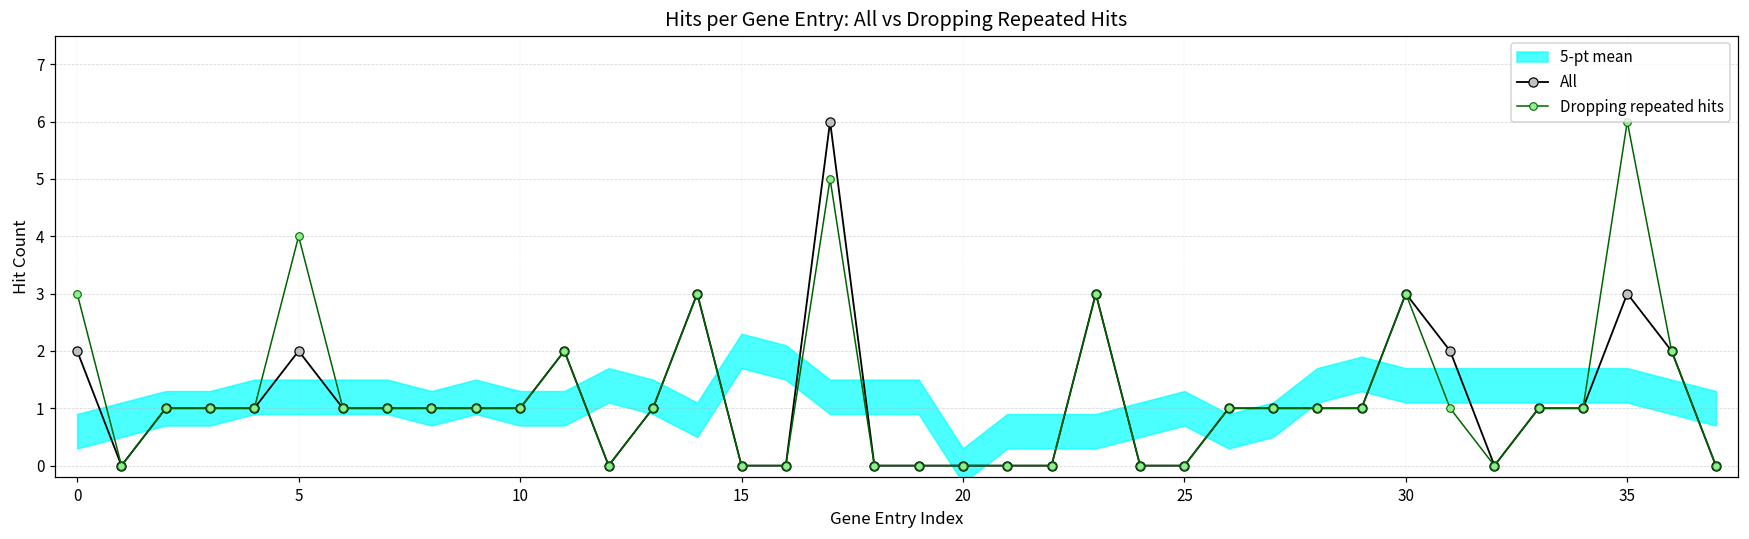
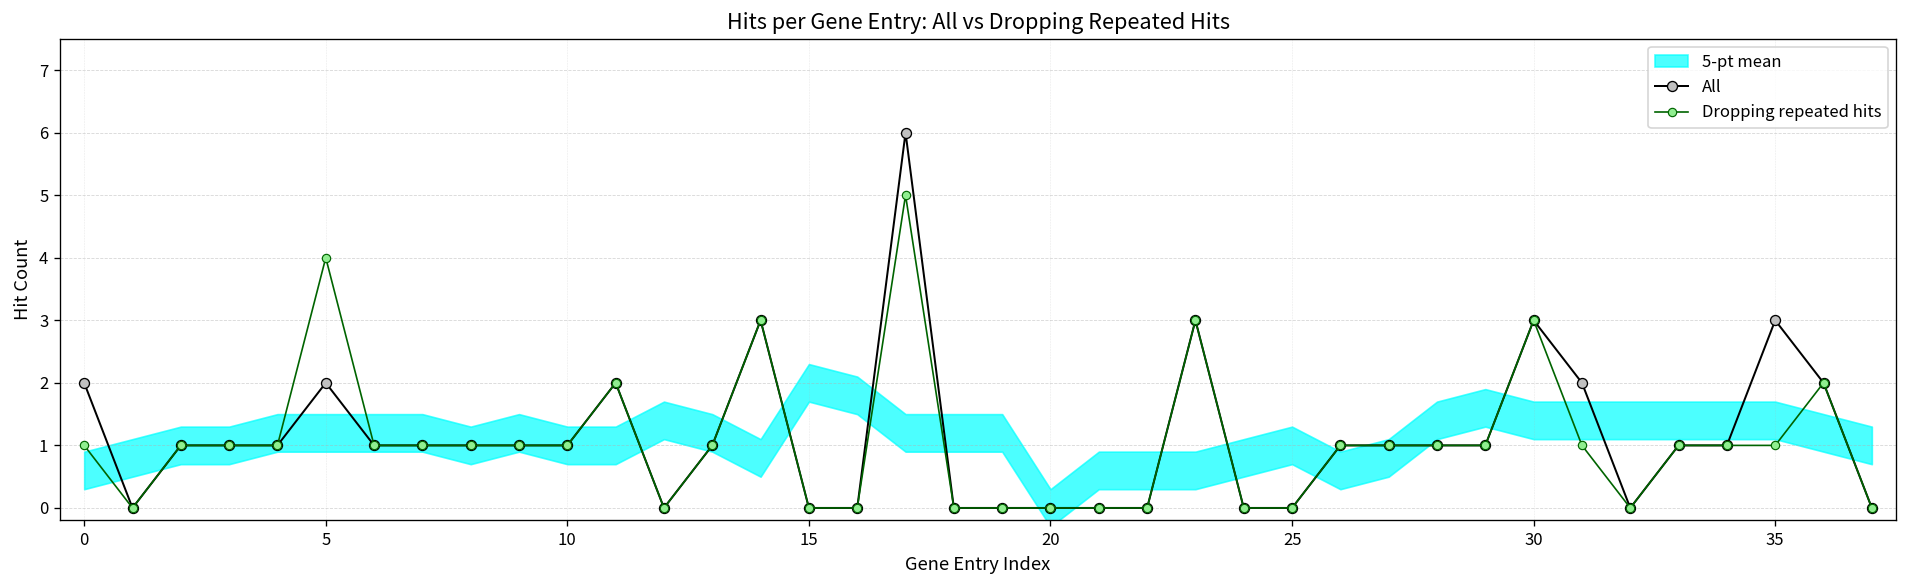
Dropping repeated hits, 0: 3 -> 1
Dropping repeated hits, 35: 6 -> 1
